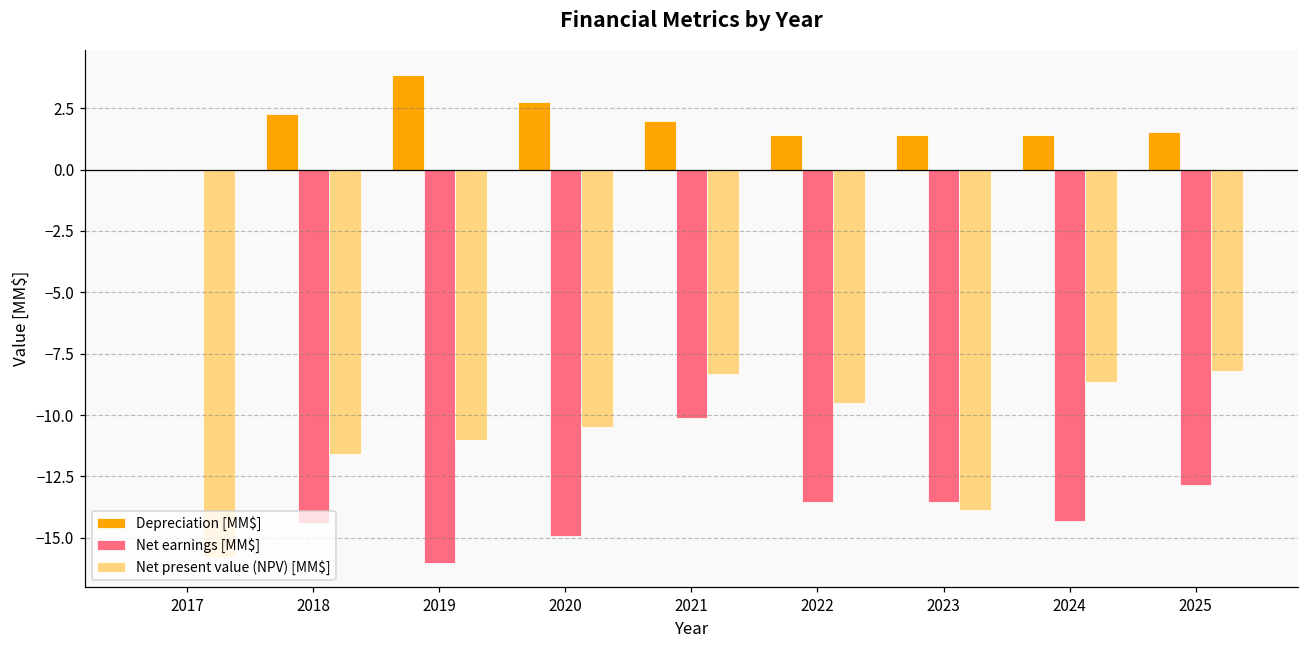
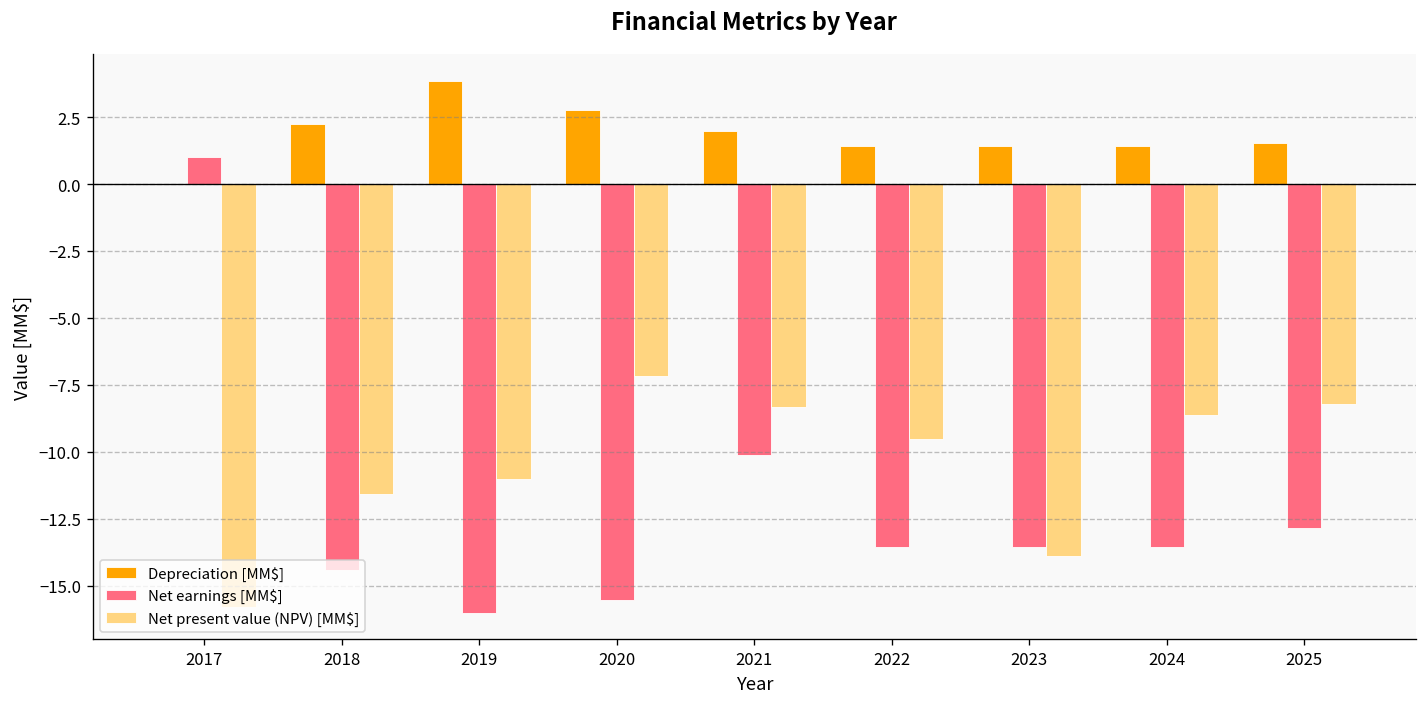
Net earnings [MM$], 2017: 0 -> 1
Net earnings [MM$], 2020: -14.9 -> -15.5
Net present value (NPV) [MM$], 2020: -10.5 -> -7.2
Net earnings [MM$], 2024: -14.3 -> -13.6
